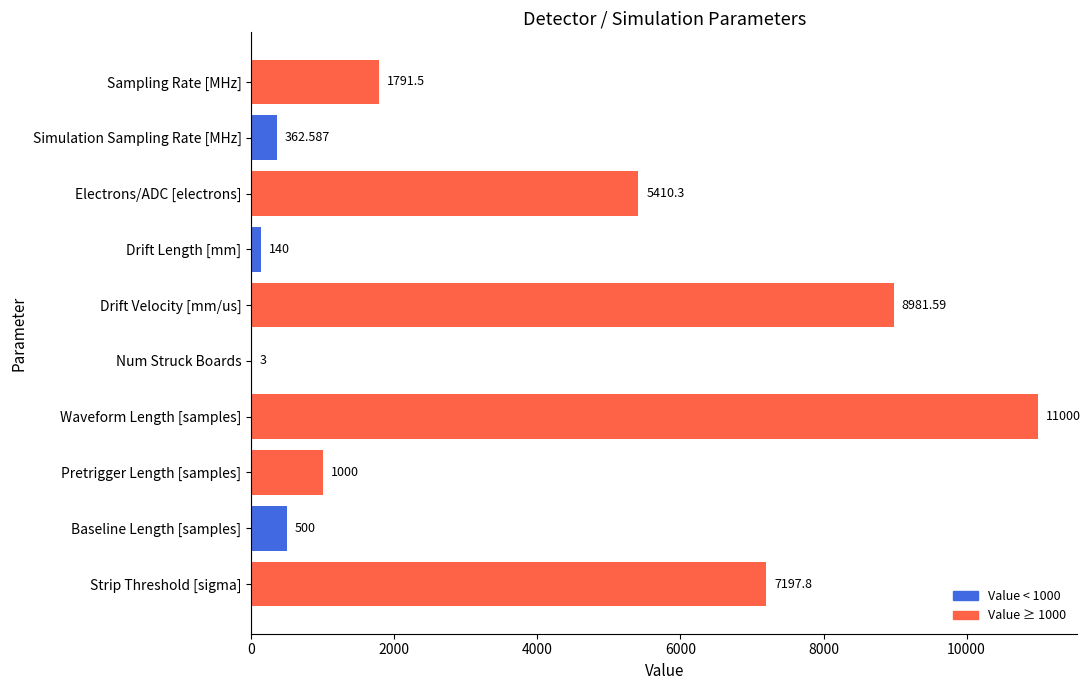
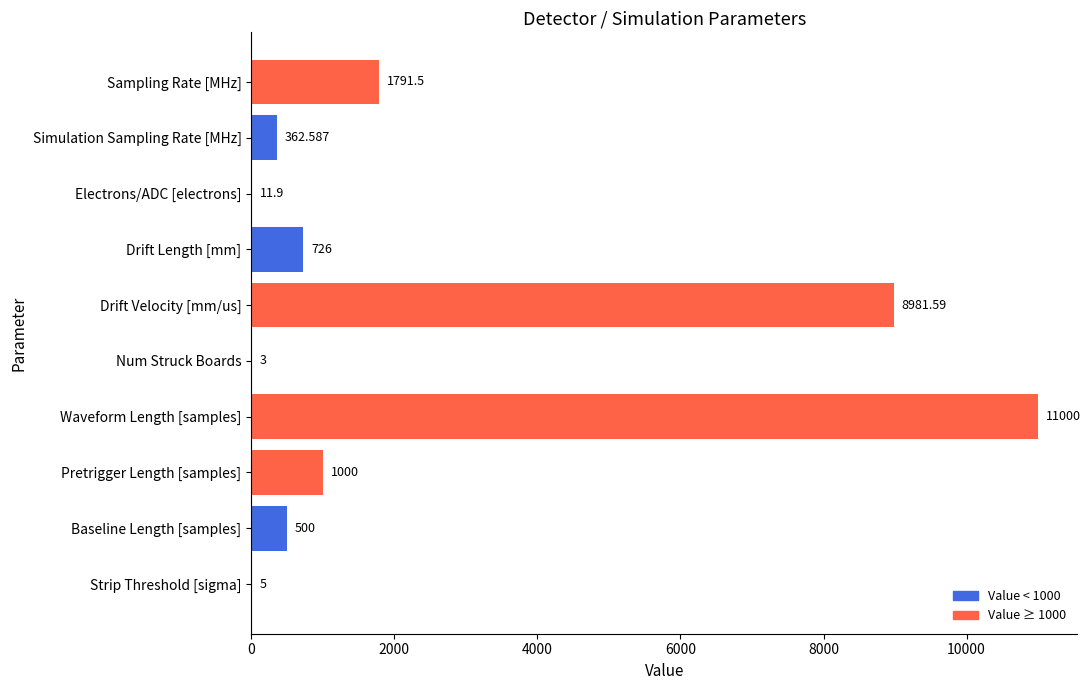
Electrons/ADC [electrons]: 5410.3 -> 11.9
Drift Length [mm]: 140 -> 726
Strip Threshold [sigma]: 7197.8 -> 5
